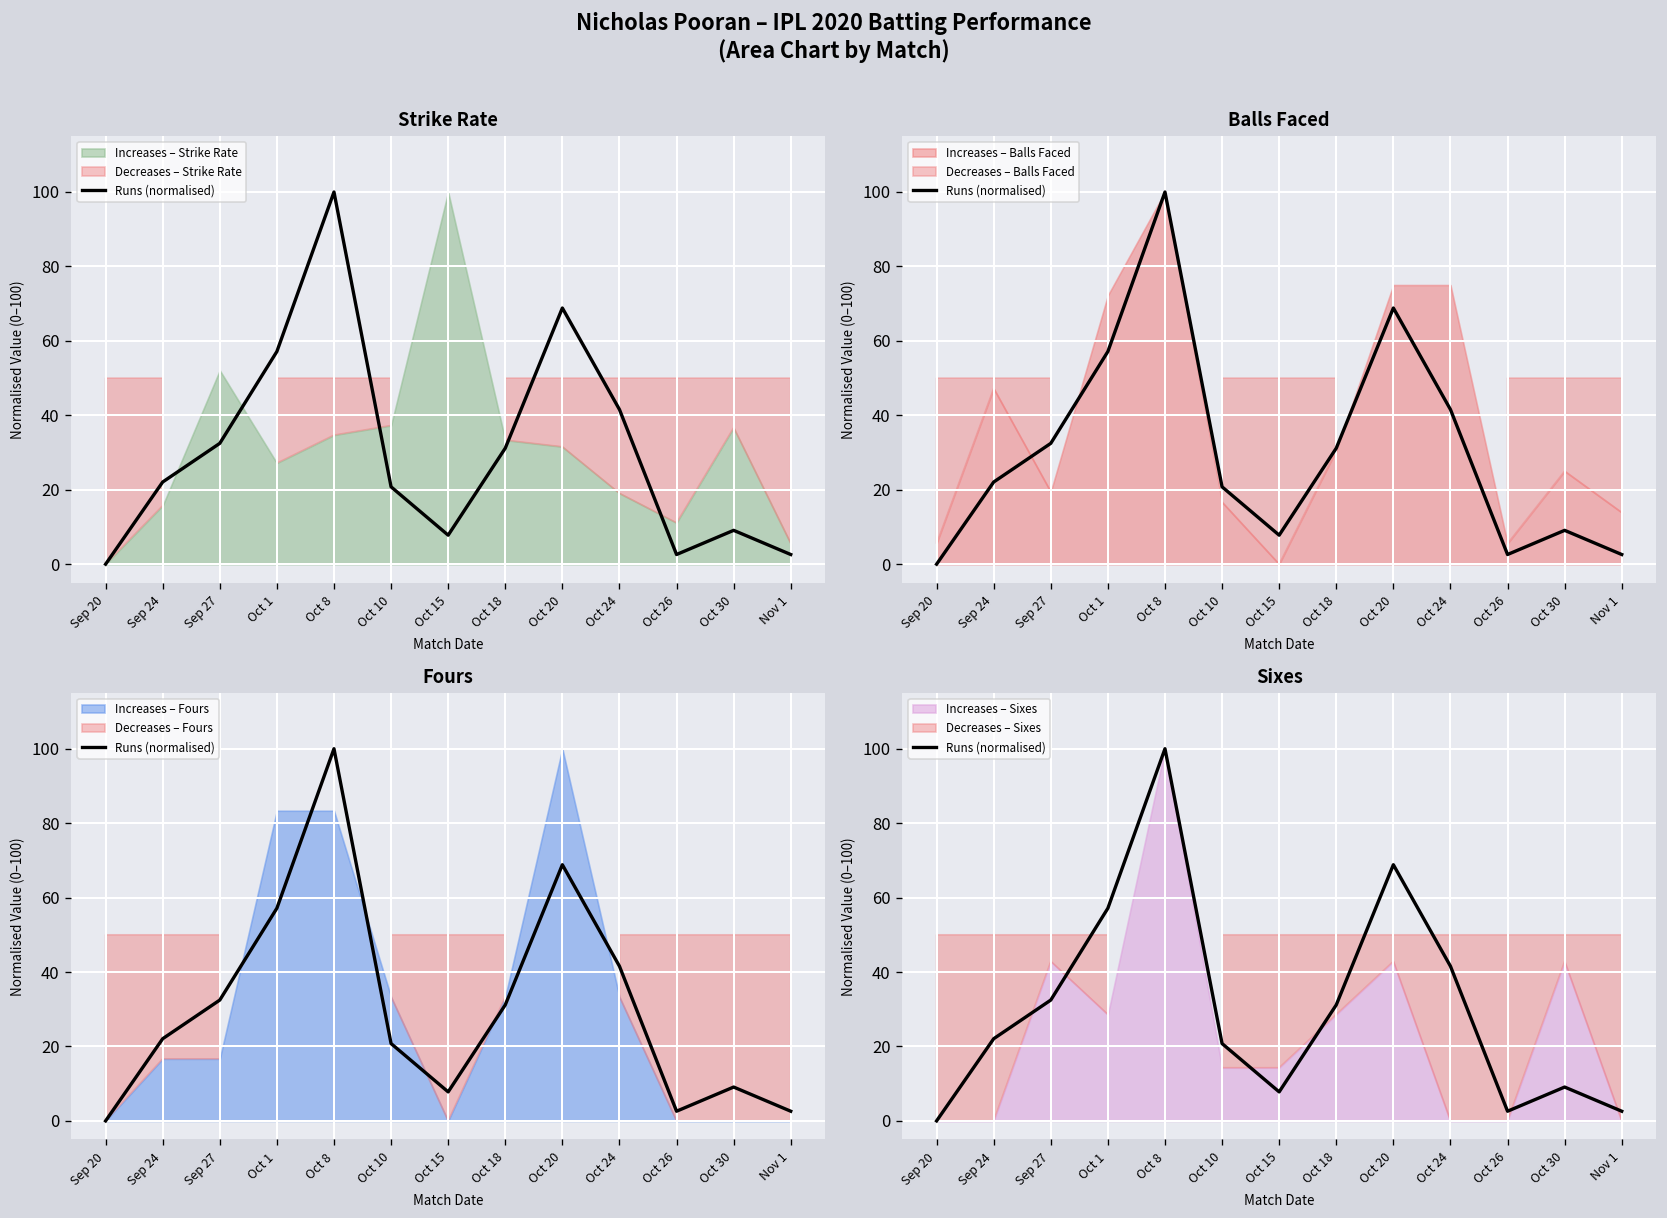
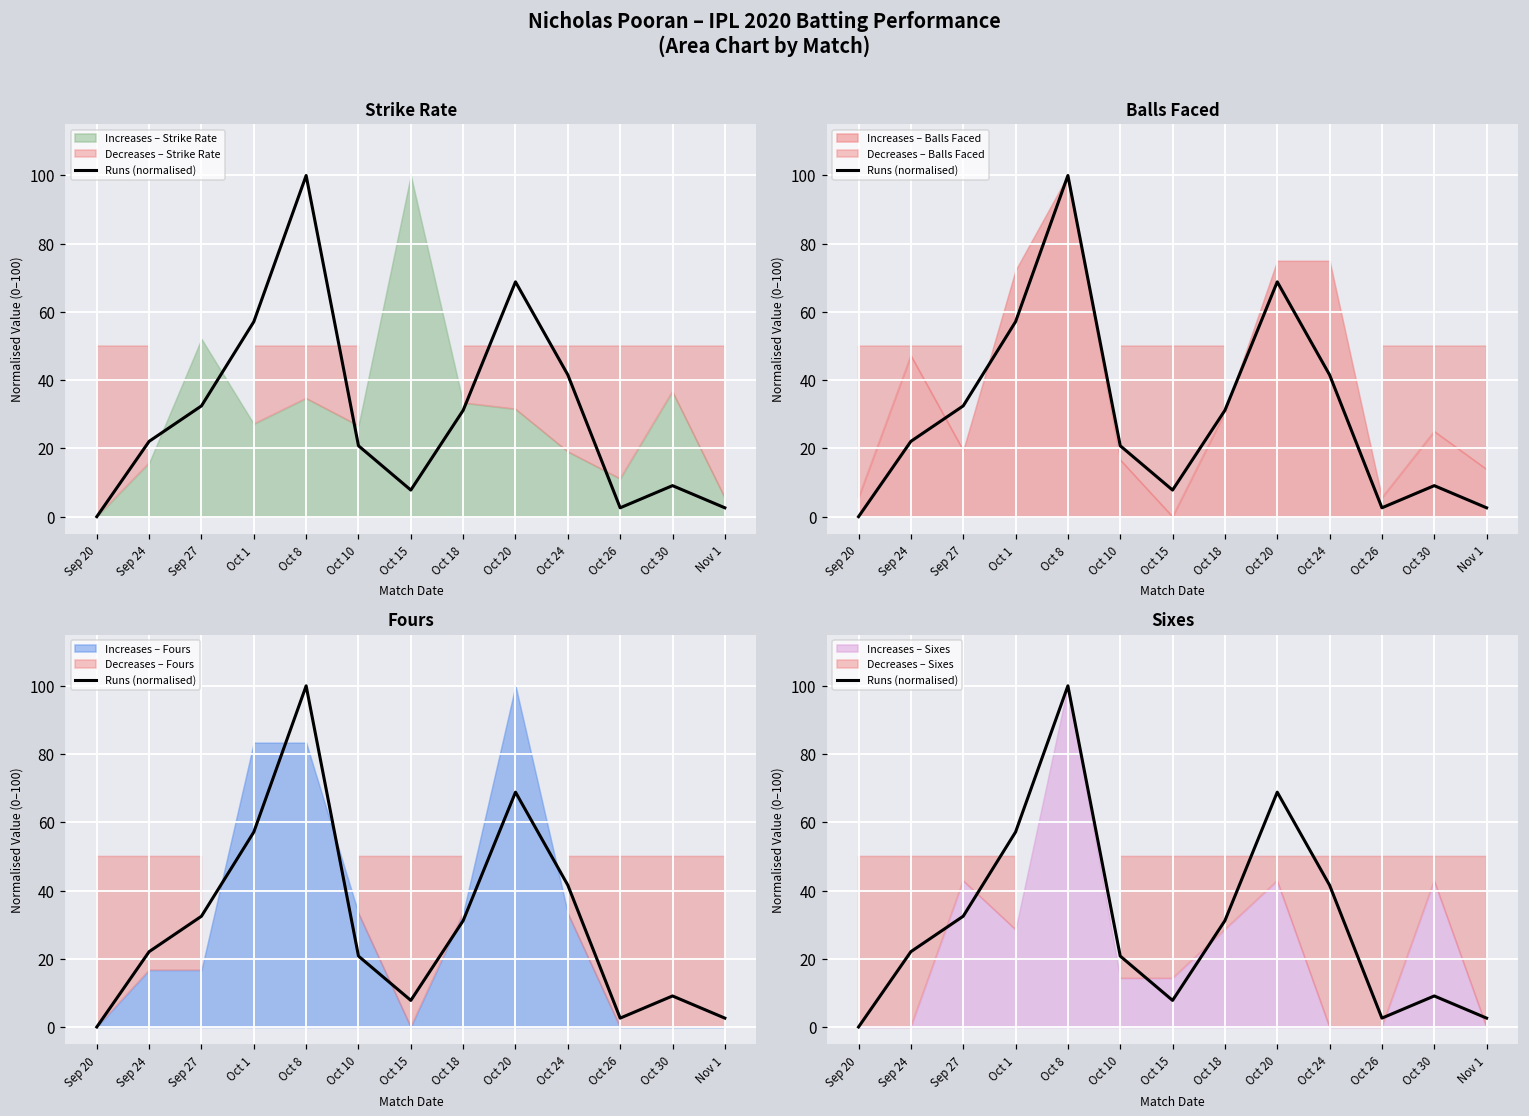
Strike Rate, Increases – Strike Rate, Oct 10: 37 -> 27
